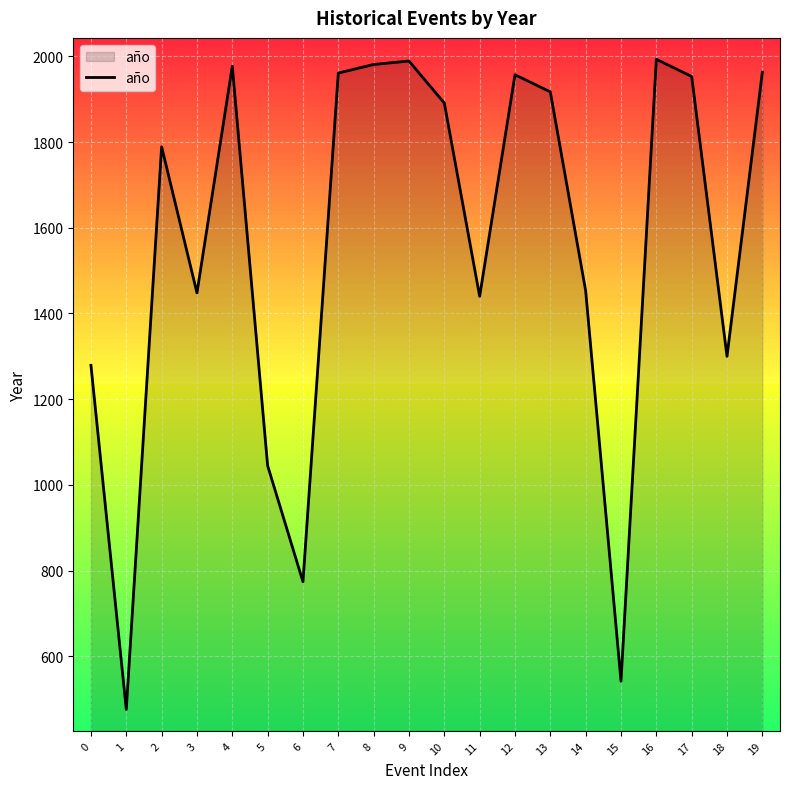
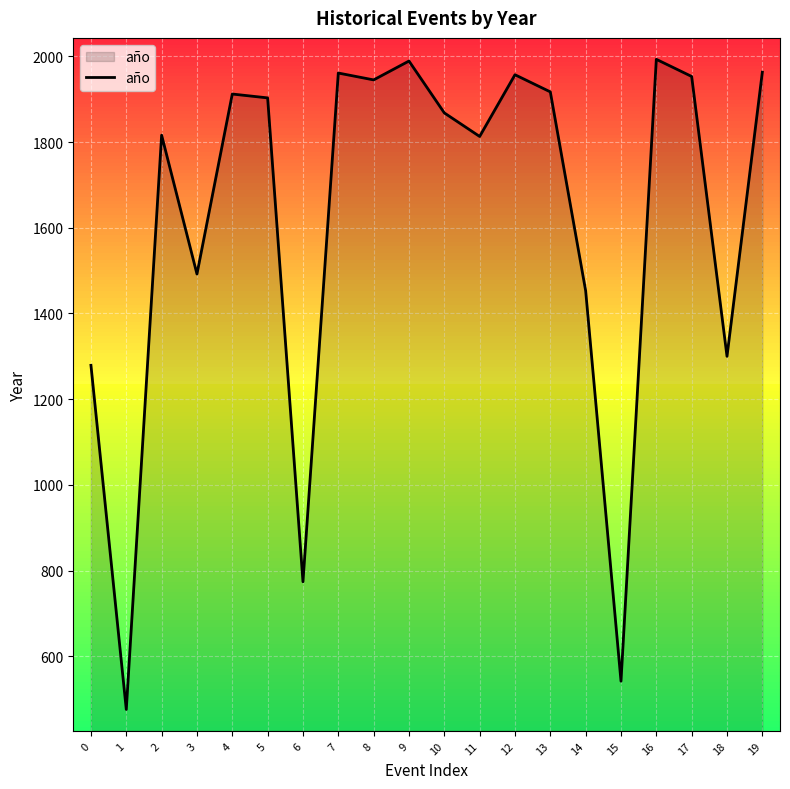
2: 1790 -> 1820
3: 1450 -> 1490
4: 1980 -> 1910
5: 1050 -> 1900
8: 1980 -> 1950
10: 1890 -> 1870
11: 1440 -> 1810
